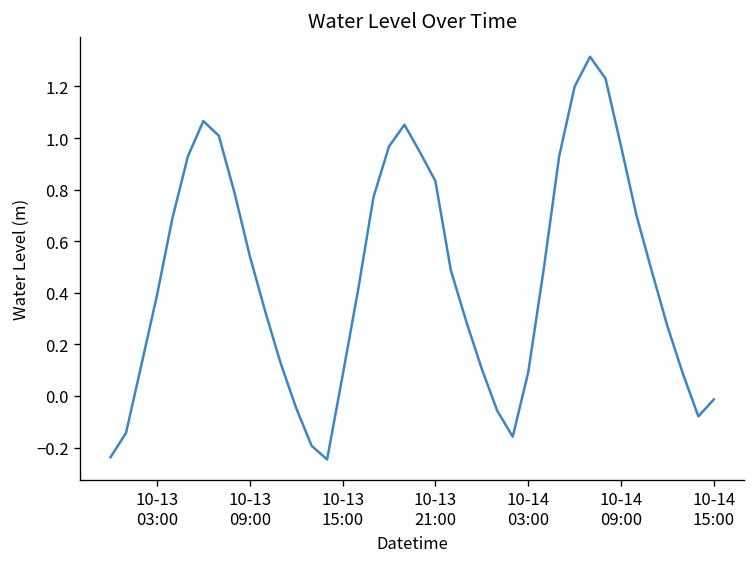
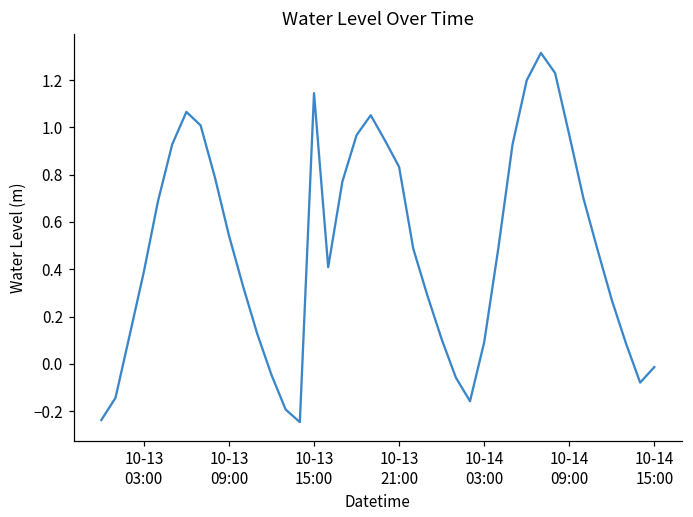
10-13 15:00: 0.08 -> 1.15
